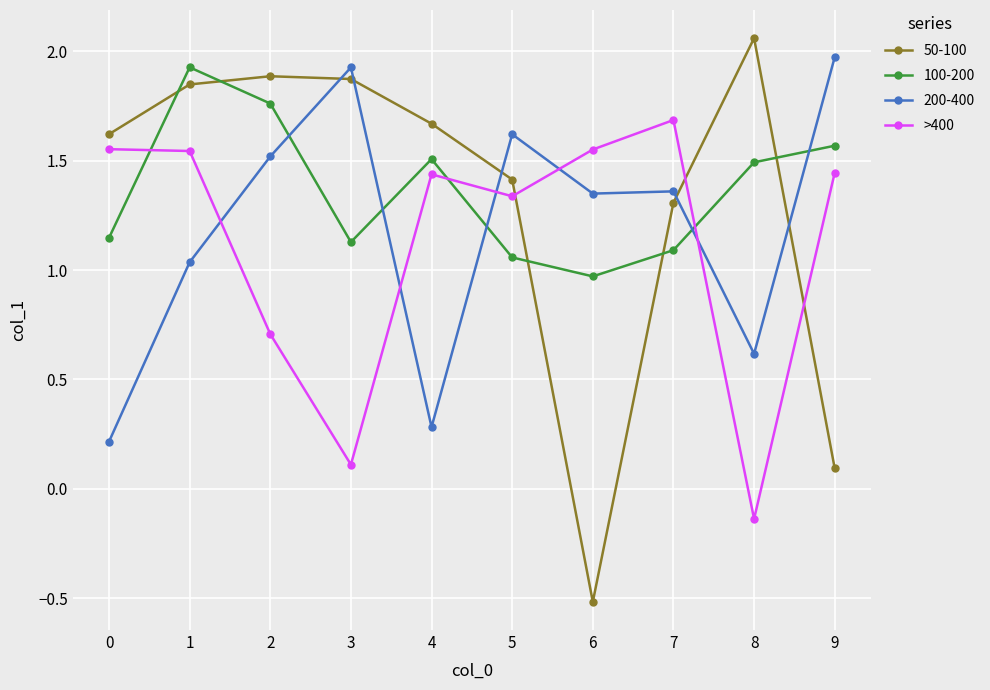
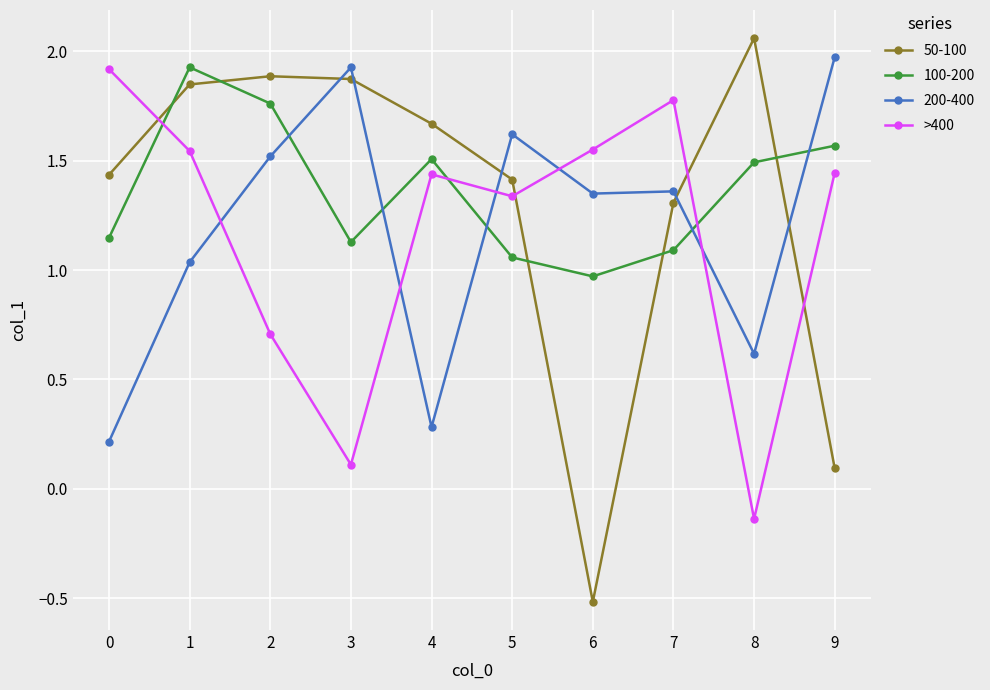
50-100, 0: 1.62 -> 1.44
>400, 0: 1.55 -> 1.92
>400, 7: 1.69 -> 1.78
